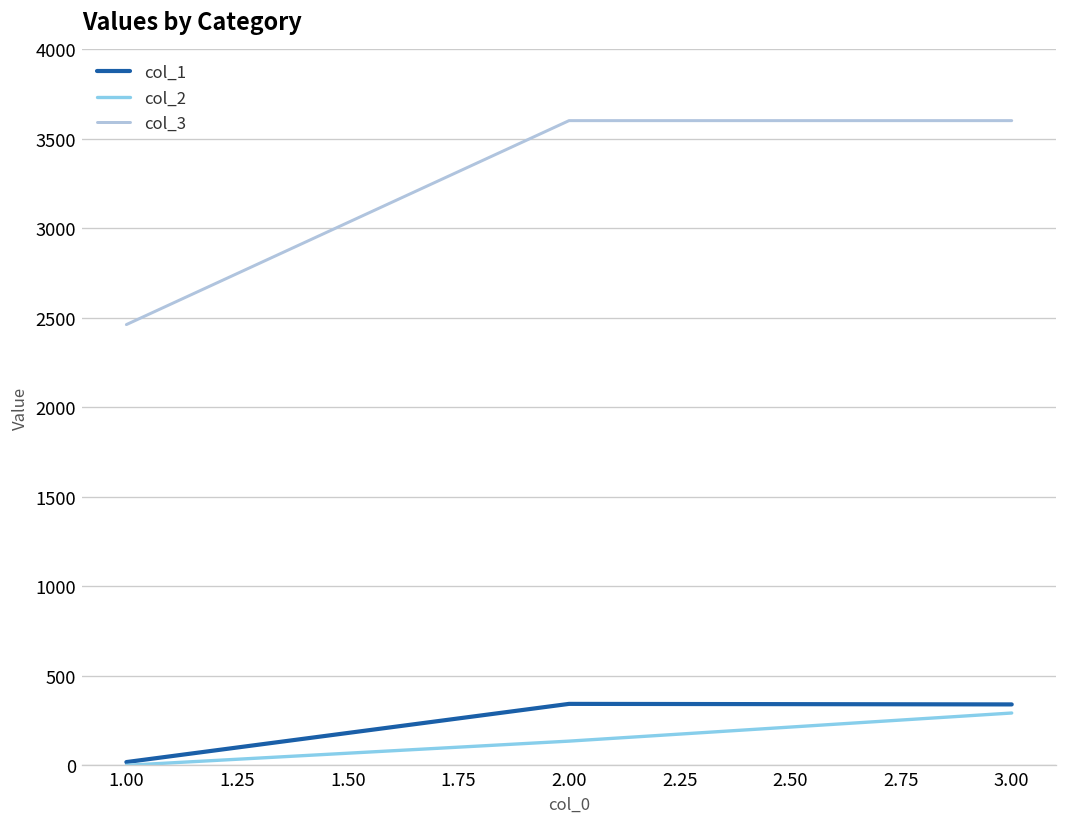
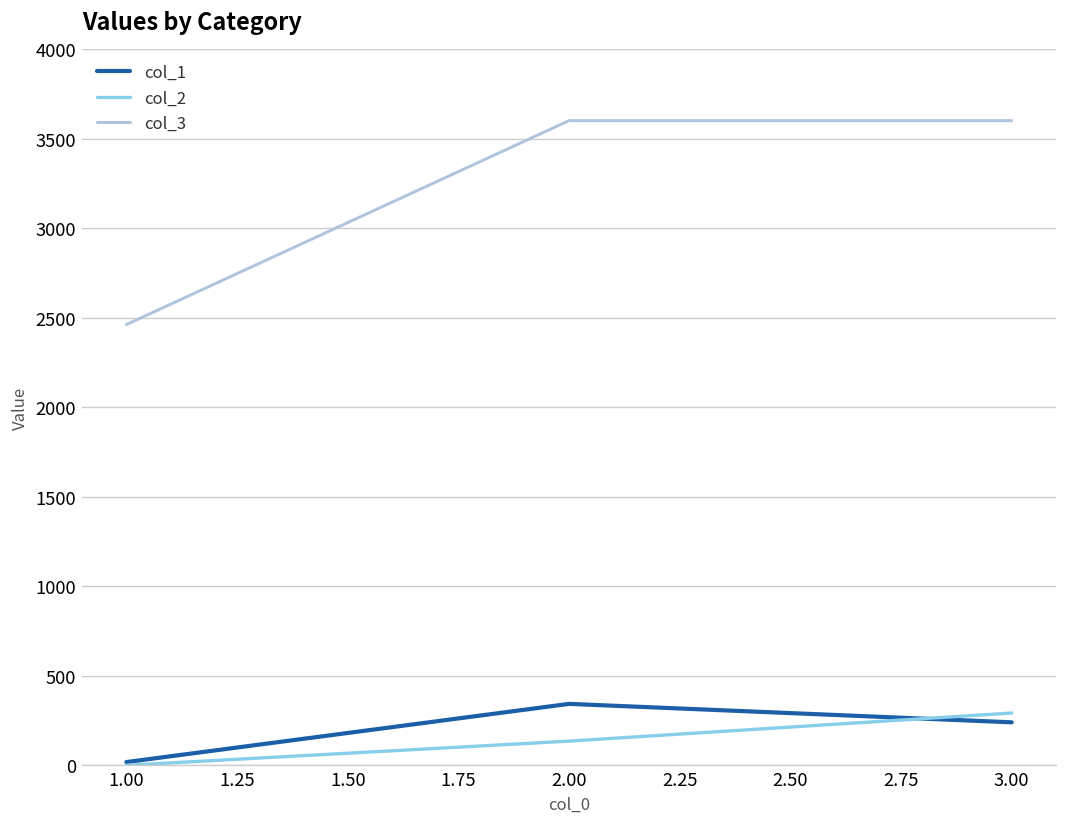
col_1, 3.00: 340 -> 240
